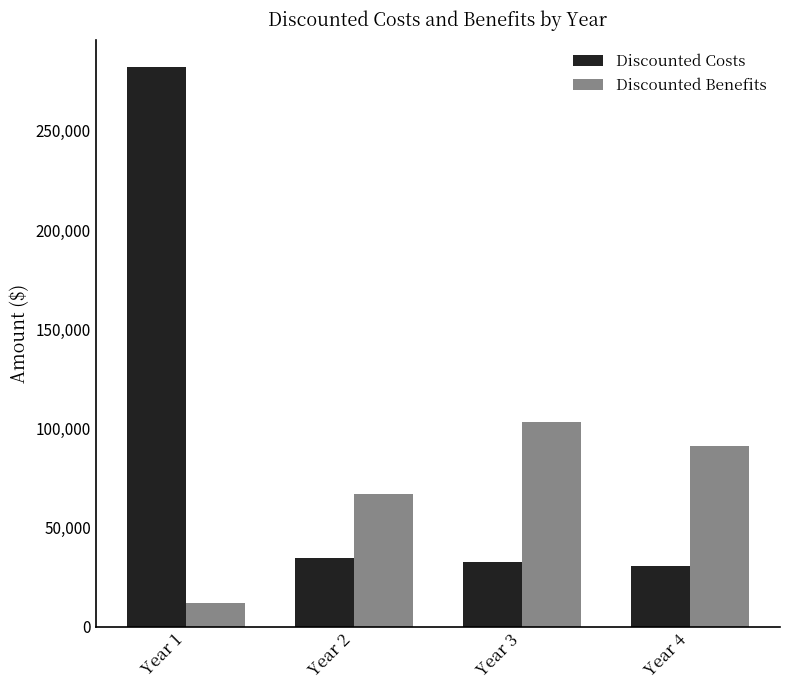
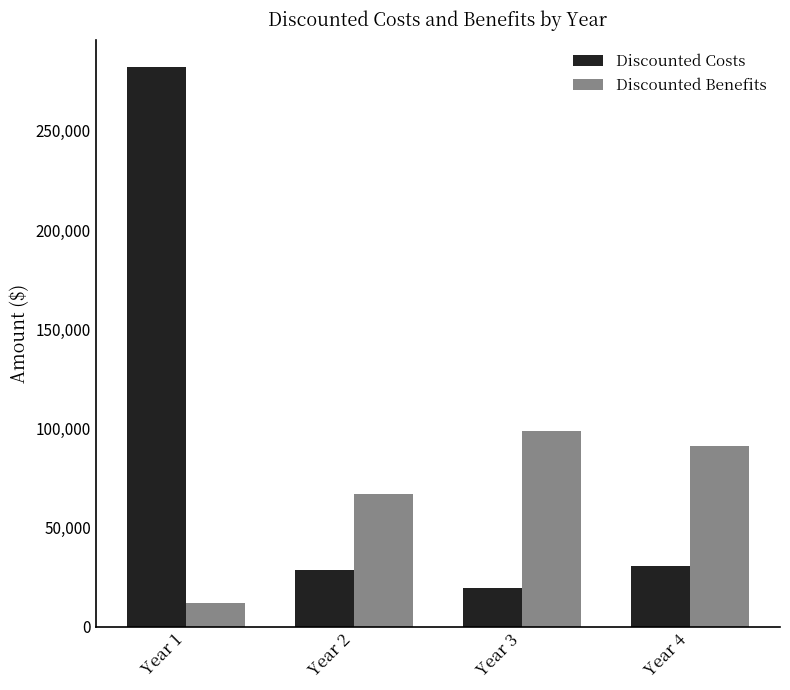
Discounted Costs, Year 2: 35,000 -> 28,000
Discounted Costs, Year 3: 33,000 -> 20,000
Discounted Benefits, Year 3: 103,000 -> 98,000
